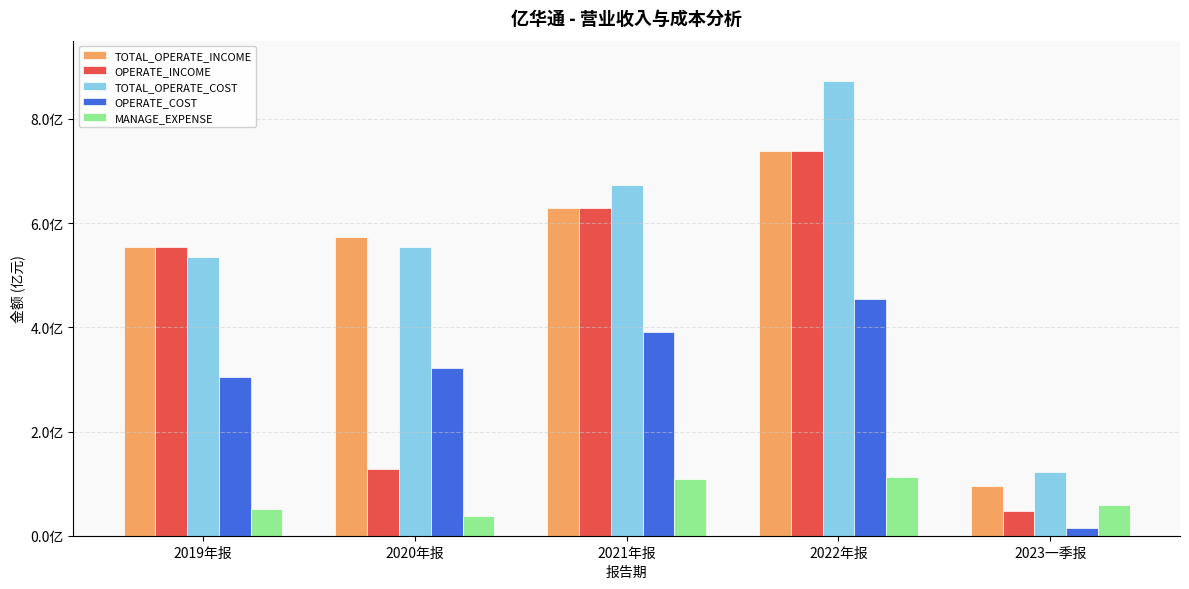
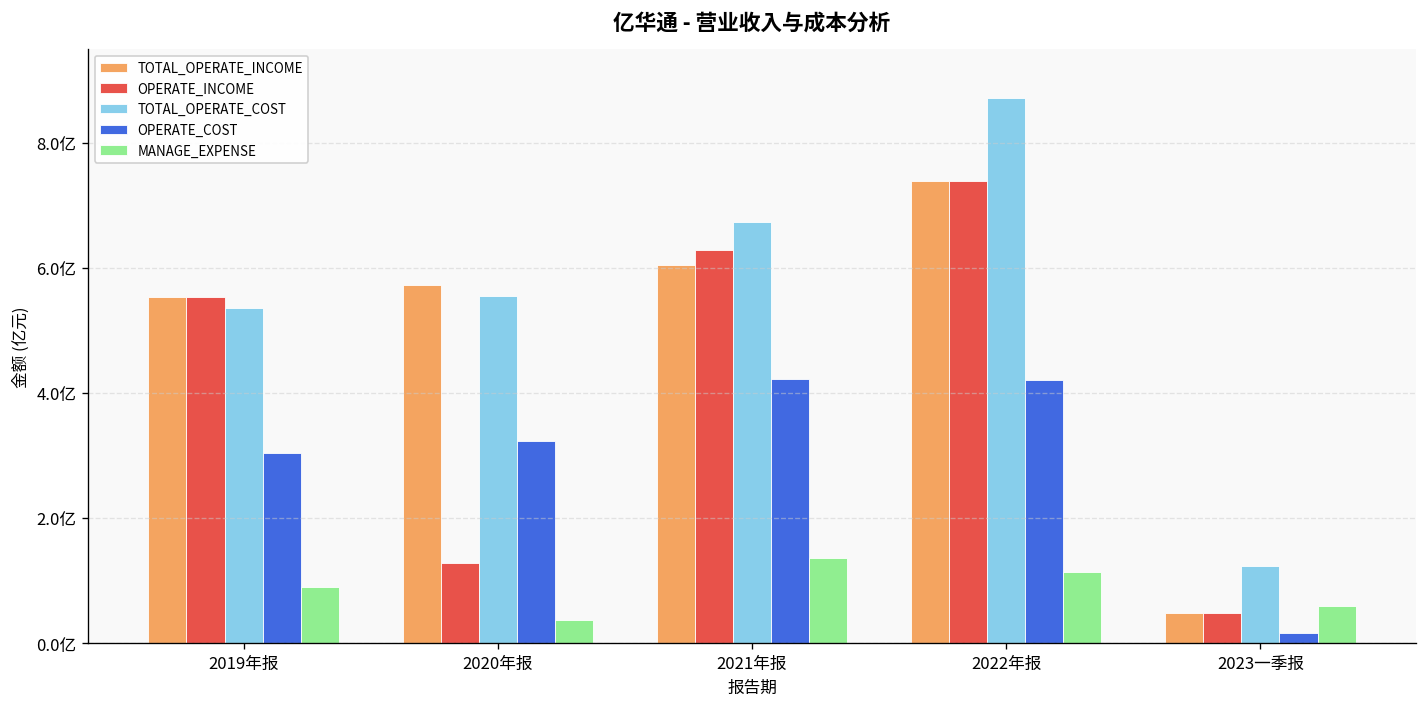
MANAGE_EXPENSE, 2019年报: 0.5亿 -> 0.9亿
TOTAL_OPERATE_INCOME, 2021年报: 6.3亿 -> 6.0亿
OPERATE_COST, 2021年报: 3.9亿 -> 4.2亿
MANAGE_EXPENSE, 2021年报: 1.1亿 -> 1.4亿
OPERATE_COST, 2022年报: 4.5亿 -> 4.2亿
TOTAL_OPERATE_INCOME, 2023一季报: 1.0亿 -> 0.5亿
